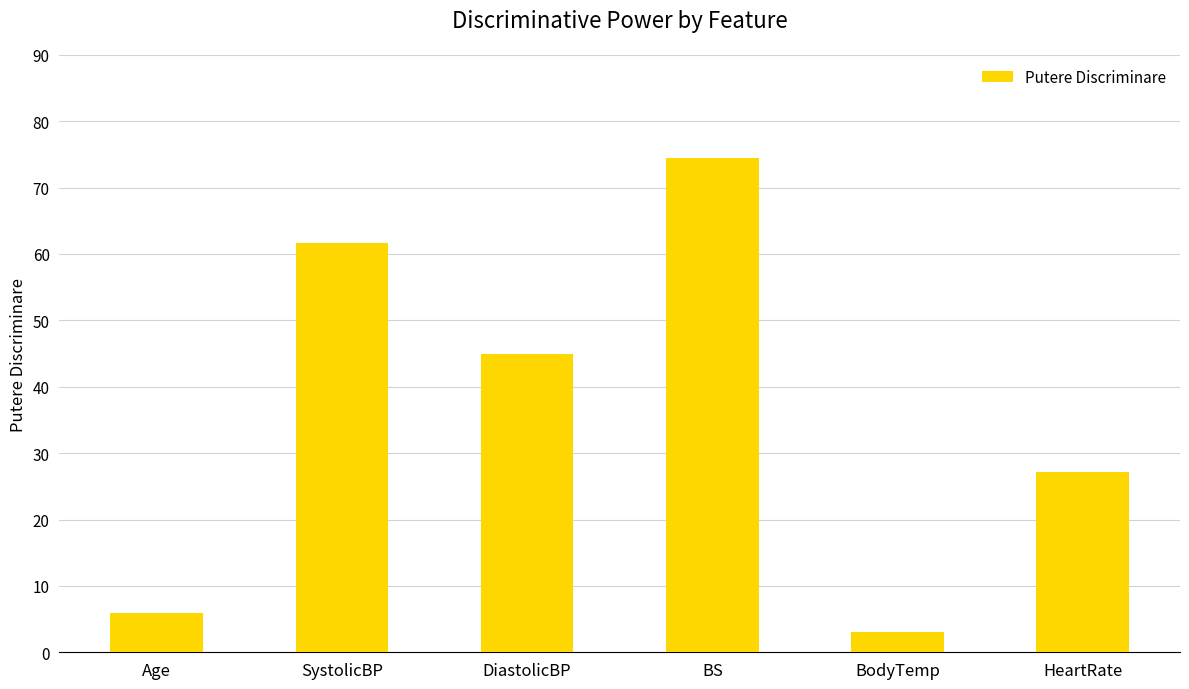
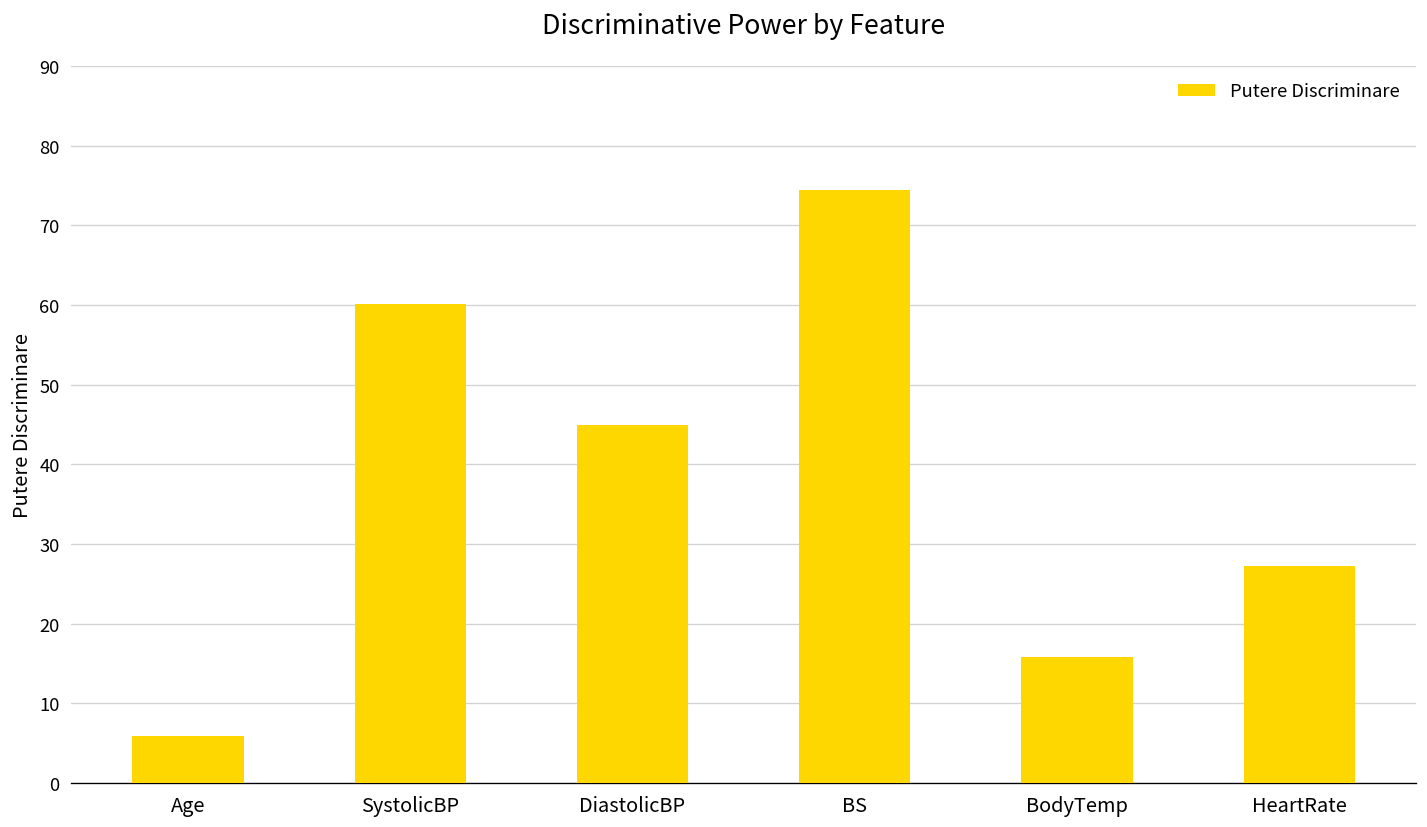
SystolicBP: 62 -> 60
BodyTemp: 3 -> 16
